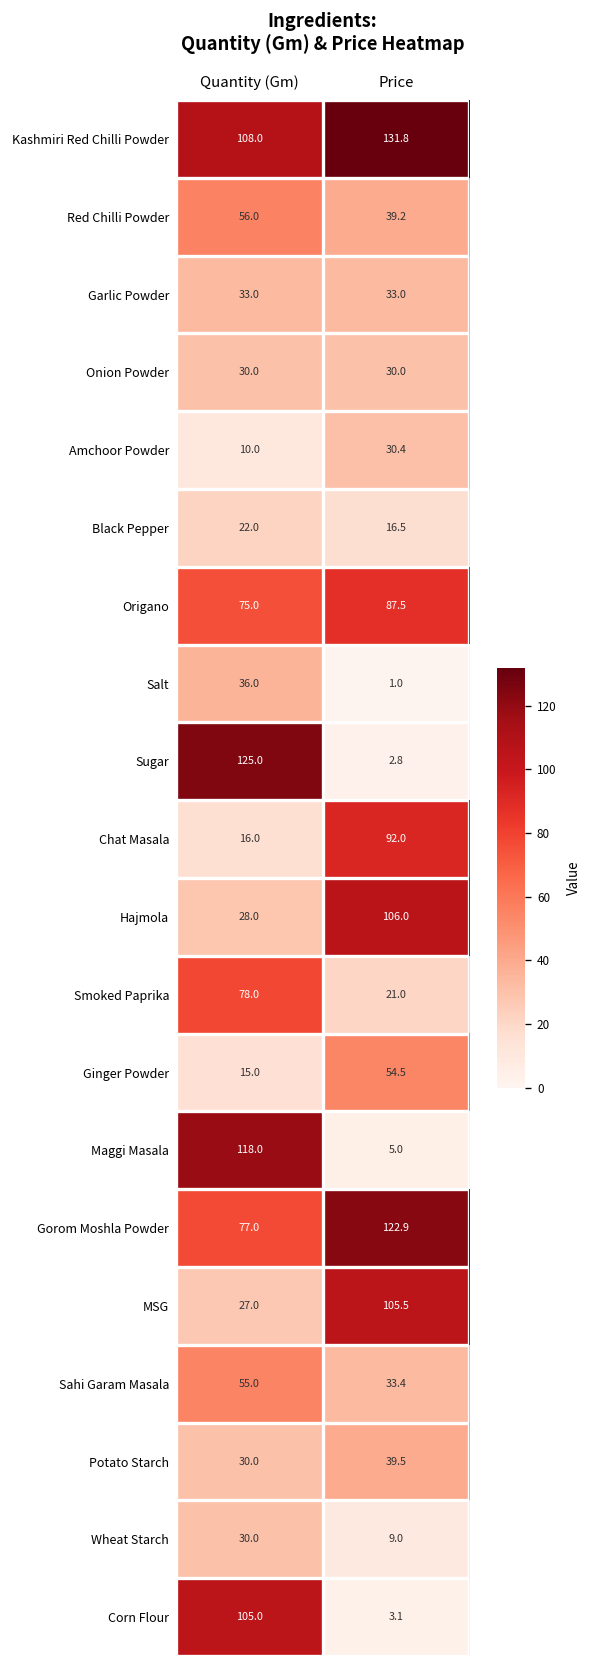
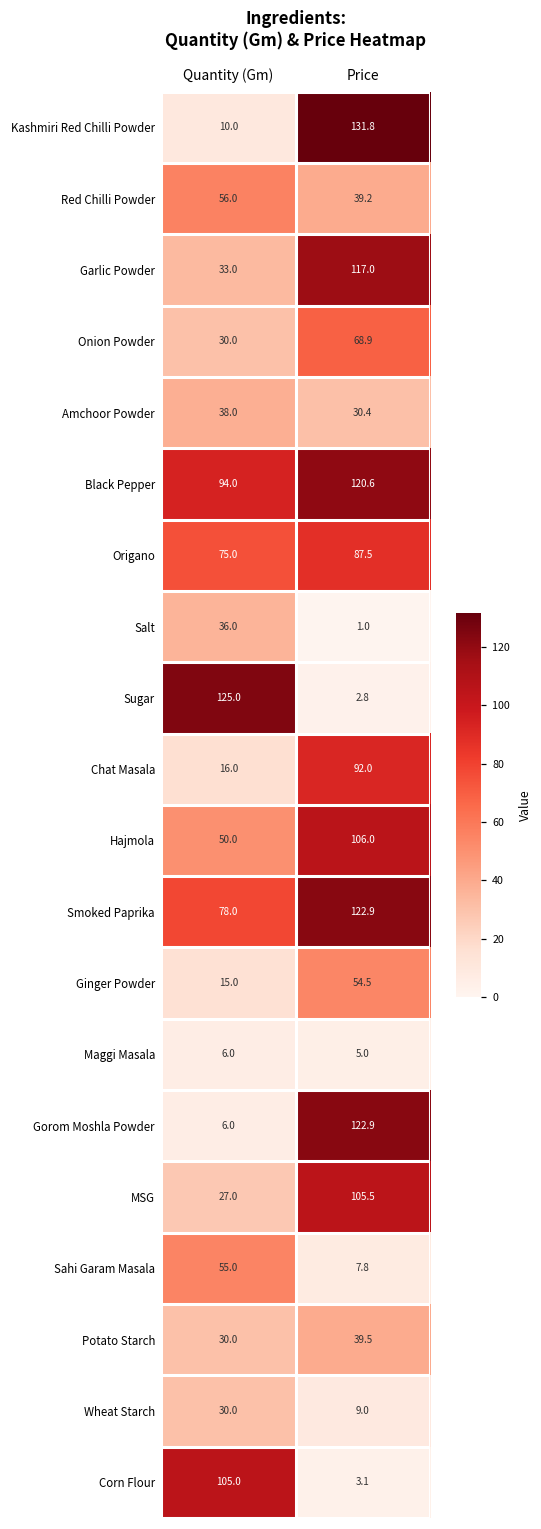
Kashmiri Red Chilli Powder, Quantity (Gm): 108.0 -> 10.0
Garlic Powder, Price: 33.0 -> 117.0
Onion Powder, Price: 30.0 -> 68.9
Amchoor Powder, Quantity (Gm): 10.0 -> 38.0
Black Pepper, Quantity (Gm): 22.0 -> 94.0
Black Pepper, Price: 16.5 -> 120.6
Hajmola, Quantity (Gm): 28.0 -> 50.0
Smoked Paprika, Price: 21.0 -> 122.9
Maggi Masala, Quantity (Gm): 118.0 -> 6.0
Gorom Moshla Powder, Quantity (Gm): 77.0 -> 6.0
Sahi Garam Masala, Price: 33.4 -> 7.8
